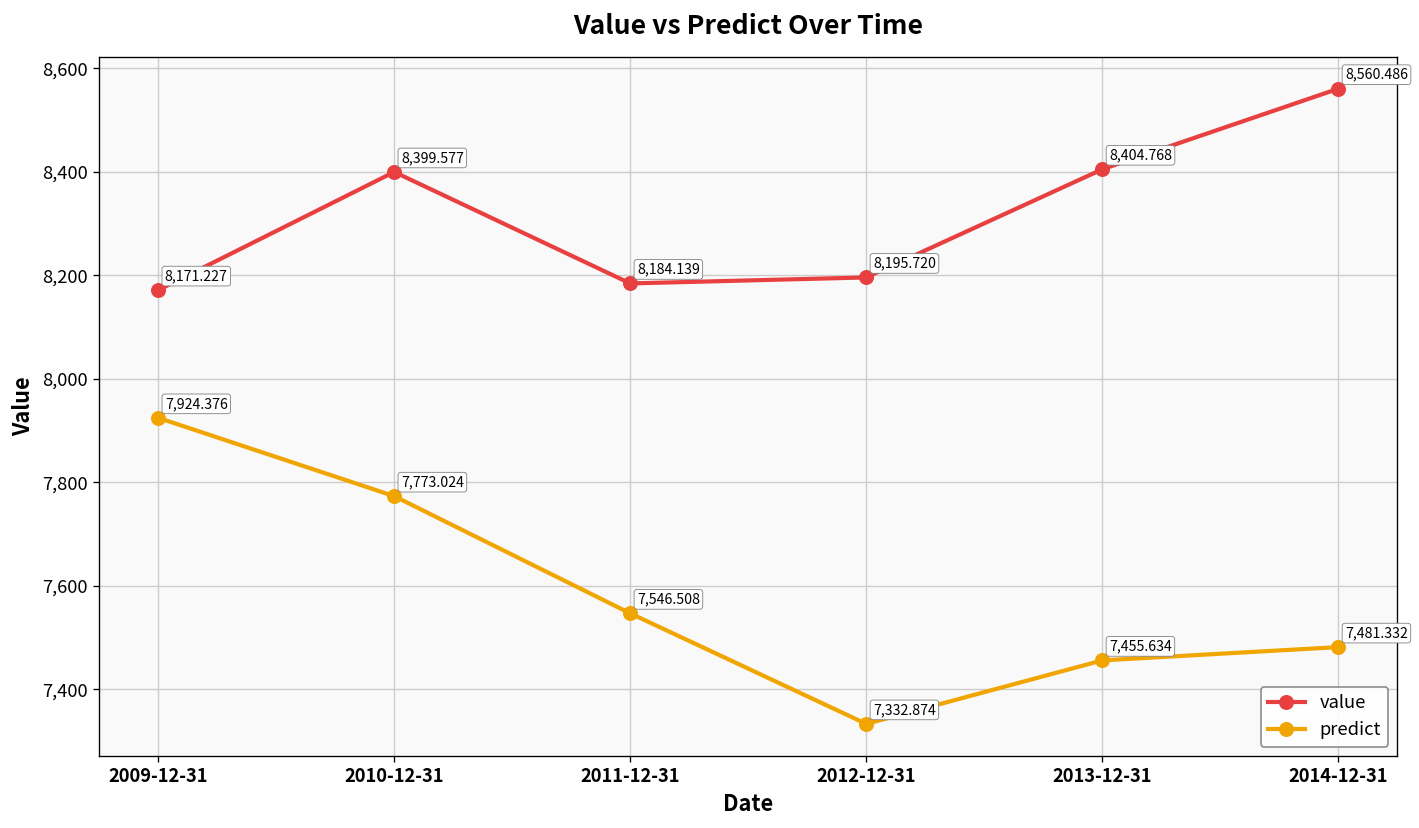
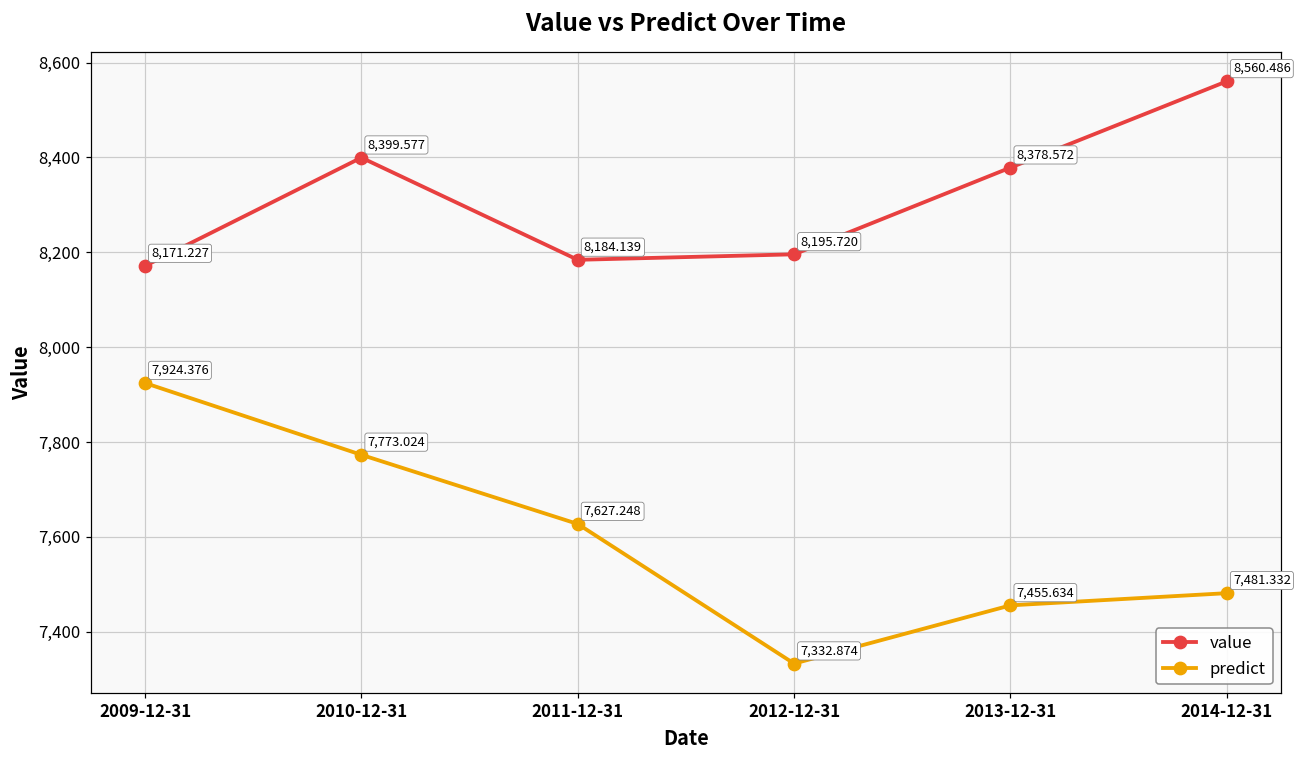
predict, 2011-12-31: 7,546.508 -> 7,627.248
value, 2013-12-31: 8,404.768 -> 8,378.572
